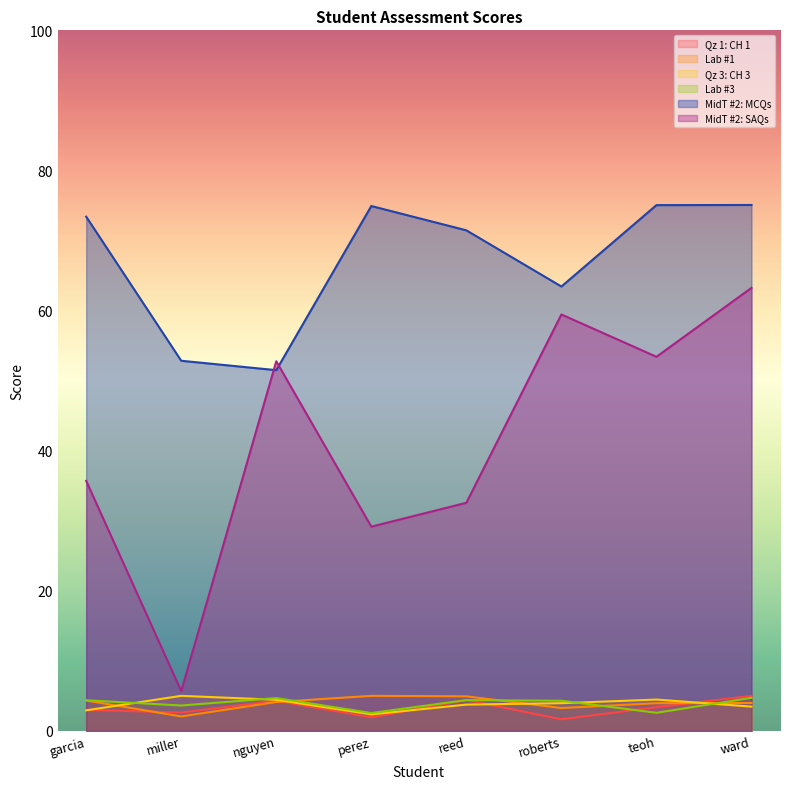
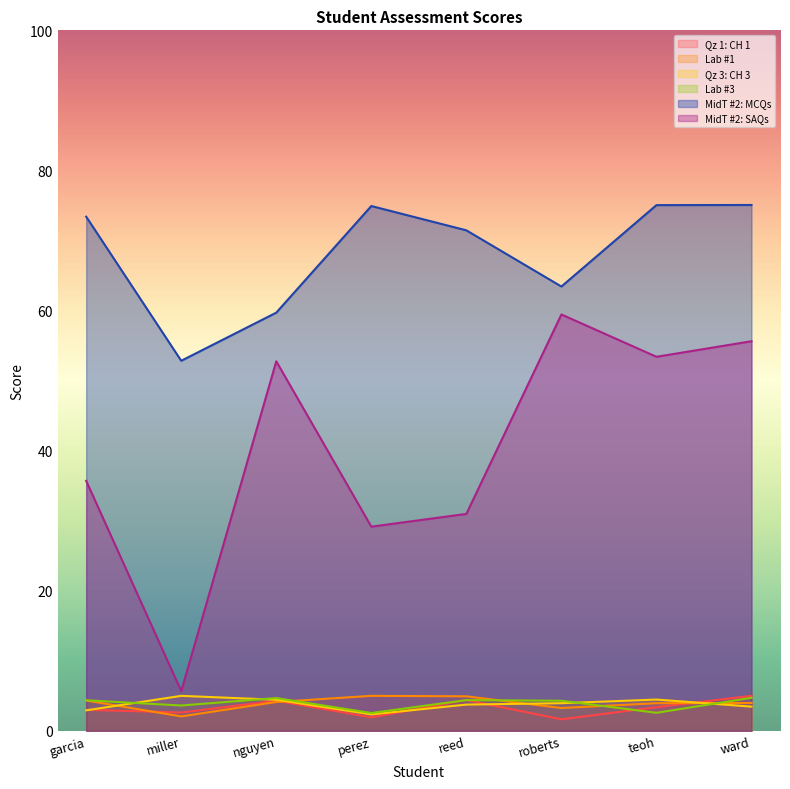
MidT #2: MCQs, nguyen: 51 -> 60
MidT #2: SAQs, reed: 33 -> 31
MidT #2: SAQs, ward: 63 -> 56
